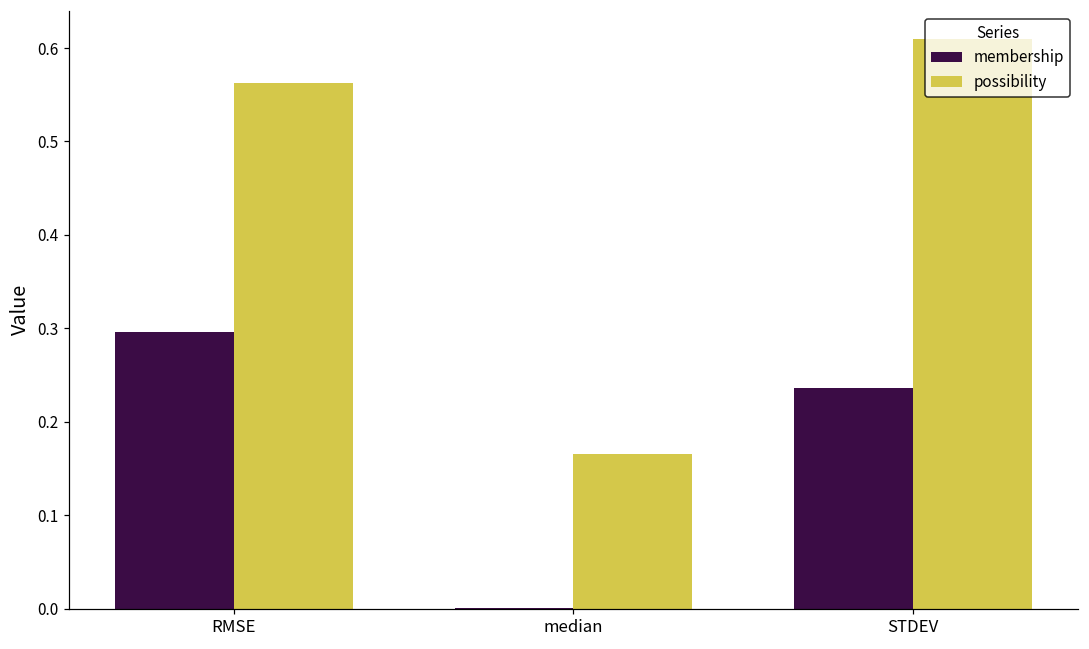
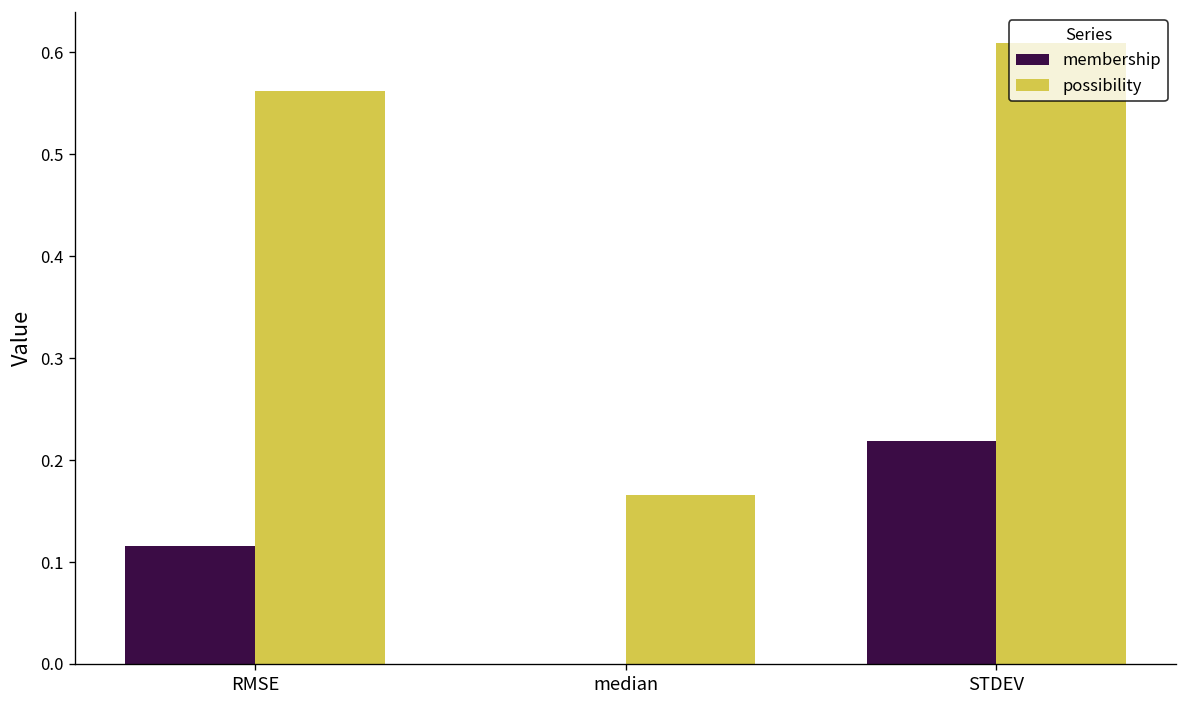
membership, RMSE: 0.30 -> 0.12
membership, STDEV: 0.24 -> 0.22
